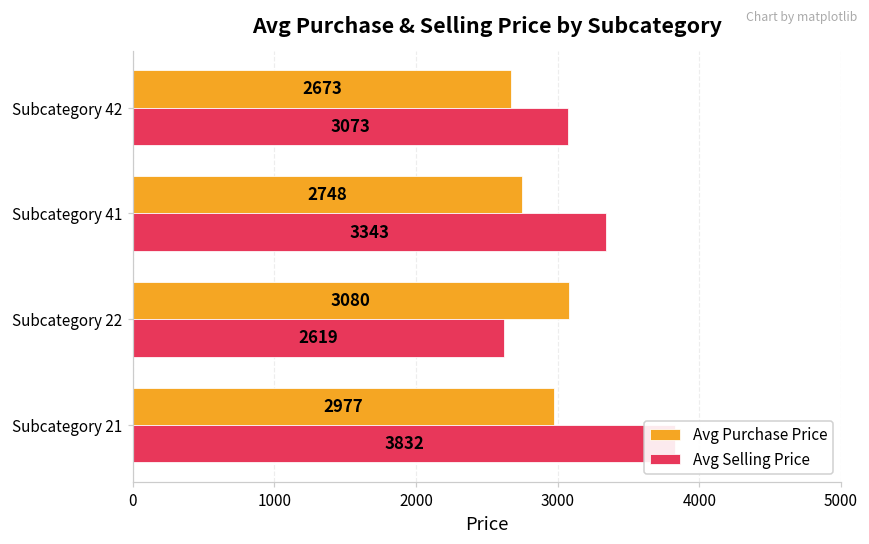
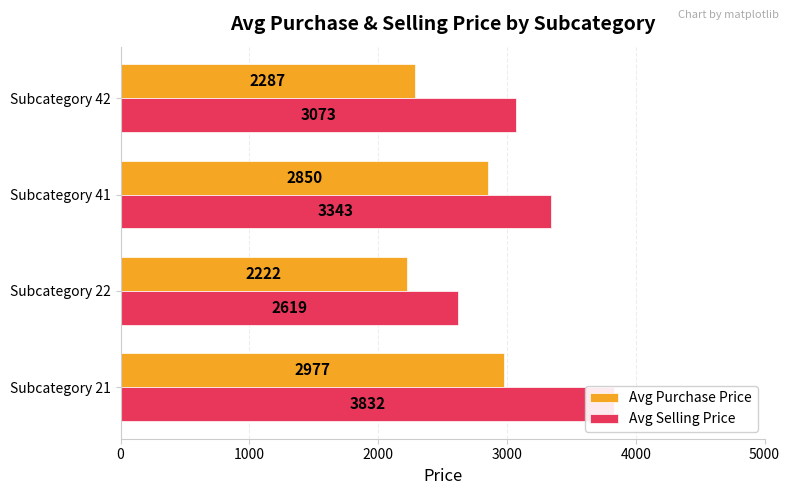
Avg Purchase Price, Subcategory 42: 2673 -> 2287
Avg Purchase Price, Subcategory 41: 2748 -> 2850
Avg Purchase Price, Subcategory 22: 3080 -> 2222
